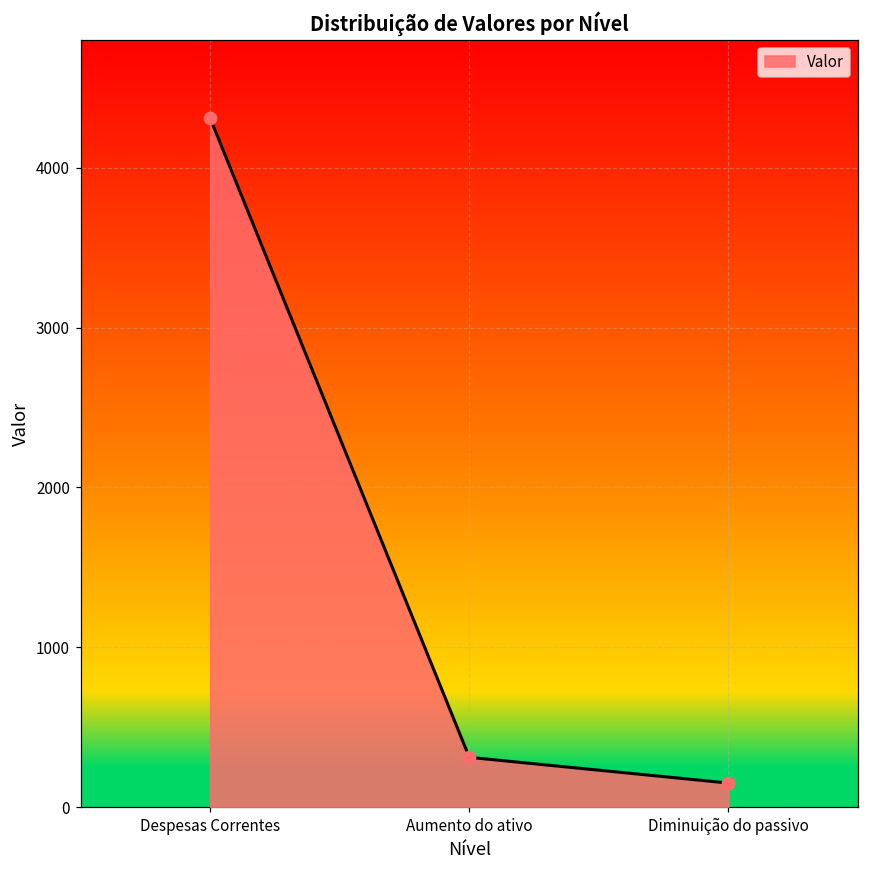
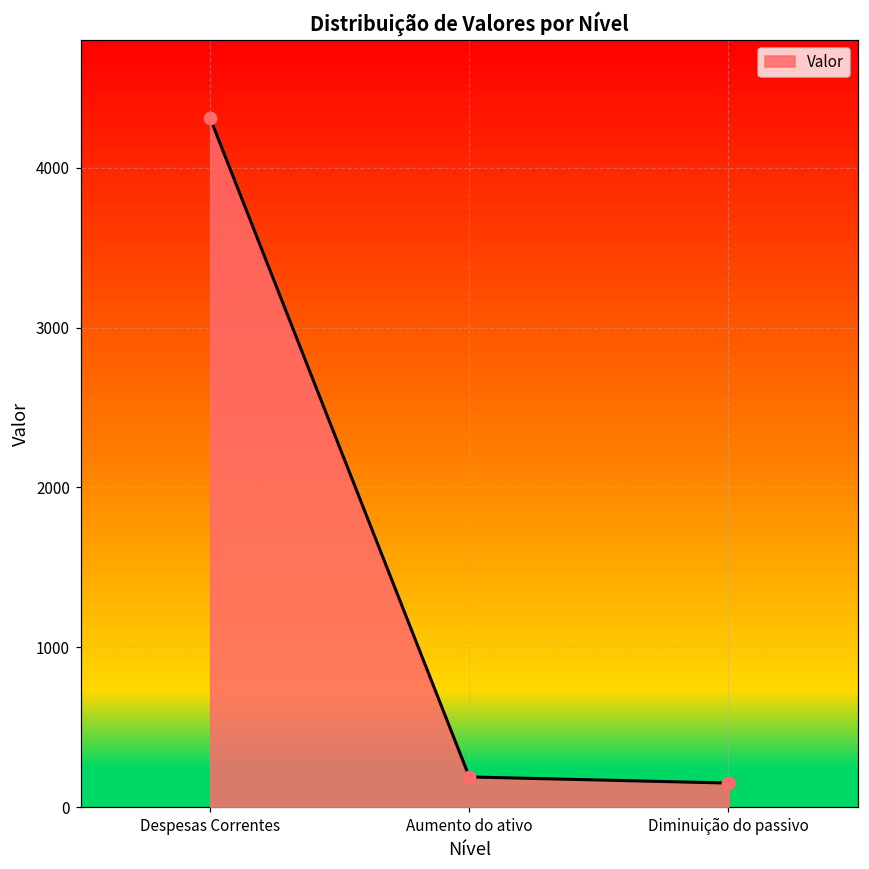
Aumento do ativo: 310 -> 190
